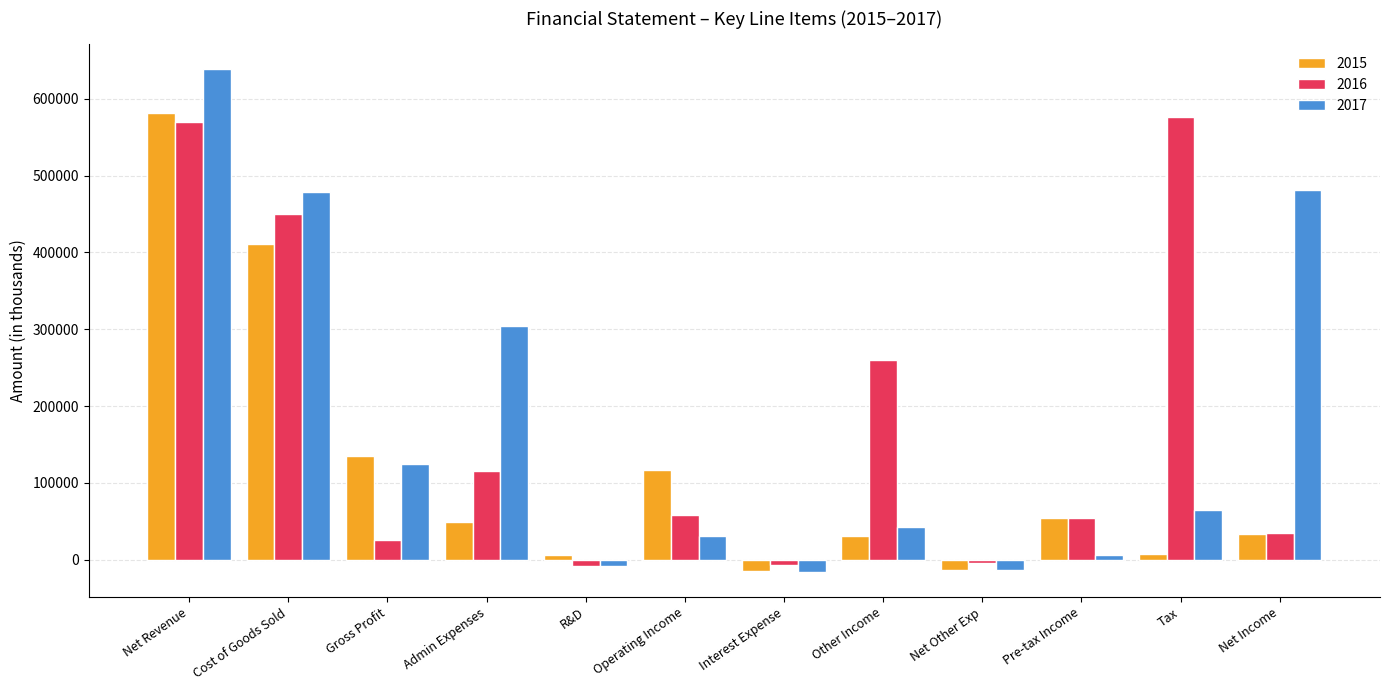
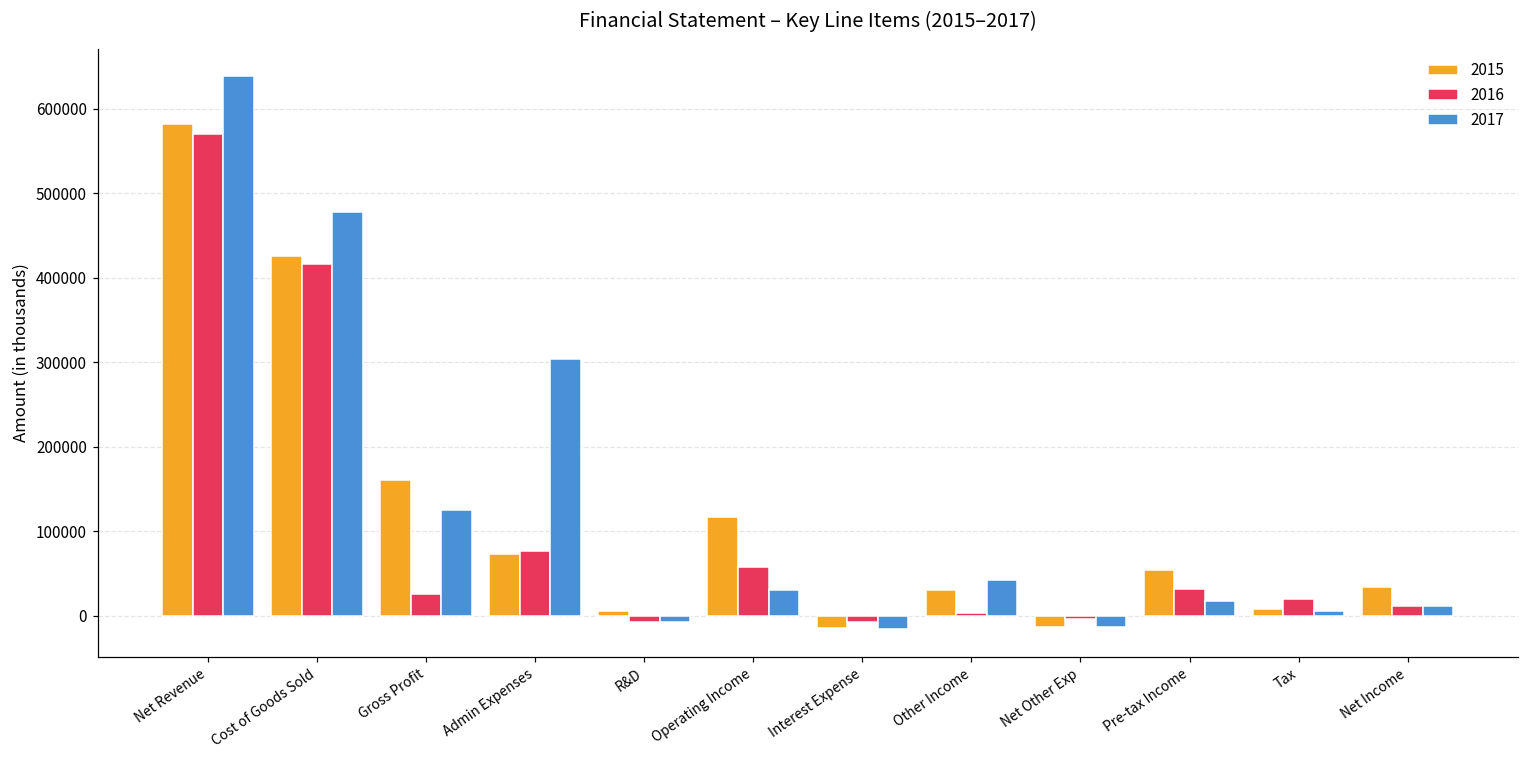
2015, Cost of Goods Sold: 410000 -> 430000
2016, Cost of Goods Sold: 450000 -> 420000
2015, Gross Profit: 140000 -> 160000
2015, Admin Expenses: 50000 -> 70000
2016, Admin Expenses: 120000 -> 80000
2016, Other Income: 260000 -> 0
2016, Pre-tax Income: 50000 -> 30000
2017, Pre-tax Income: 10000 -> 20000
2016, Tax: 580000 -> 20000
2017, Tax: 60000 -> 10000
2016, Net Income: 30000 -> 10000
2017, Net Income: 480000 -> 10000
